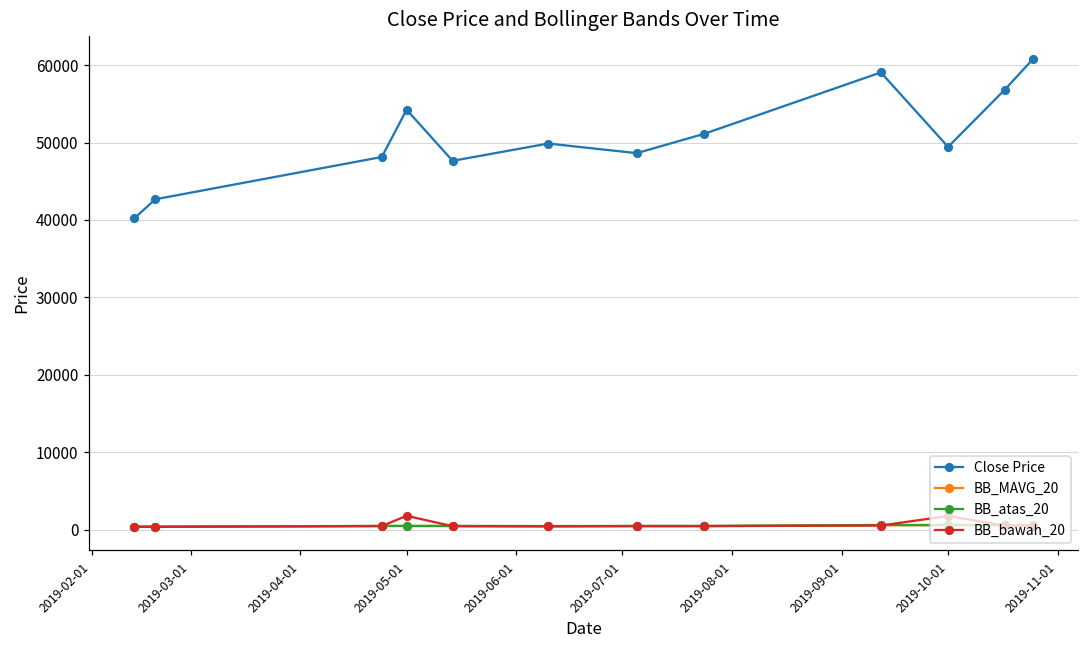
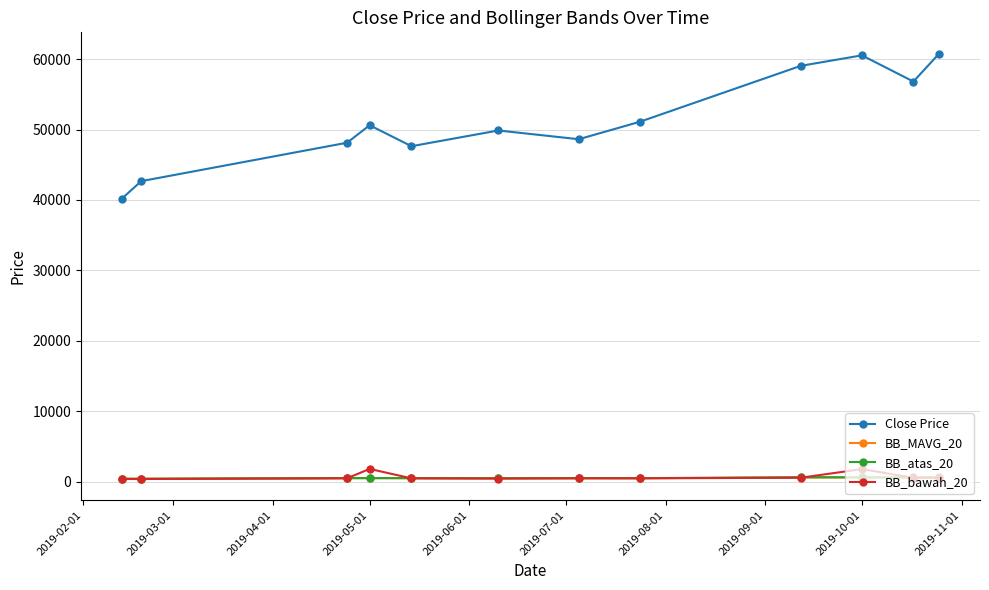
Close Price, 2019-05-01: 54000 -> 51000
Close Price, 2019-10-01: 49000 -> 61000
